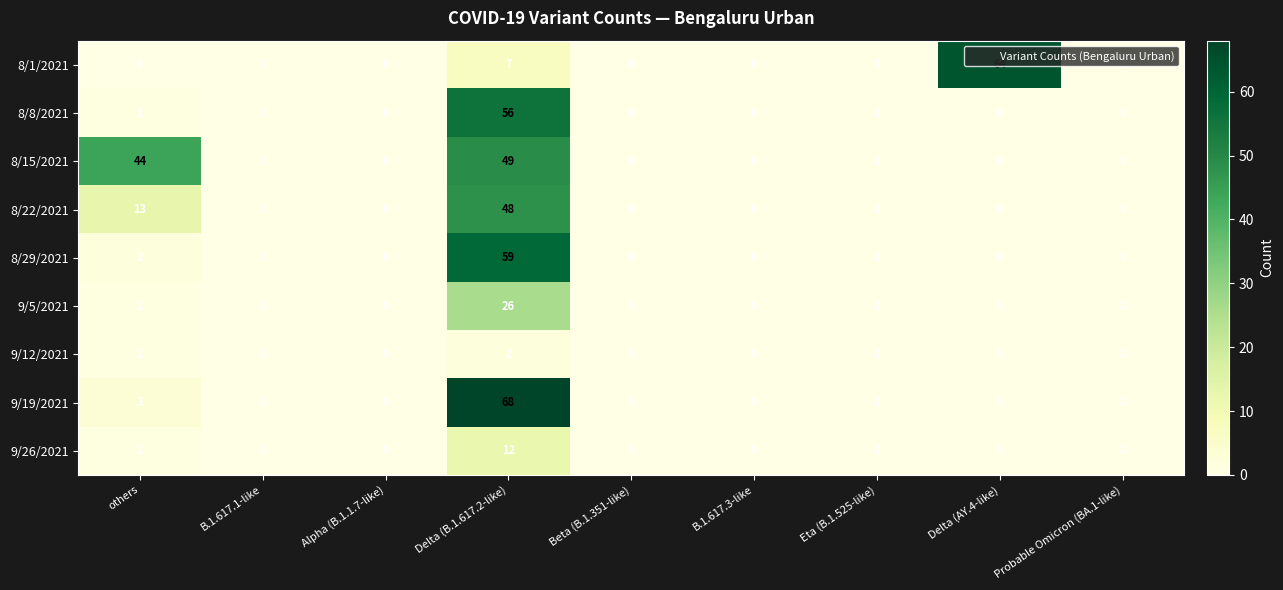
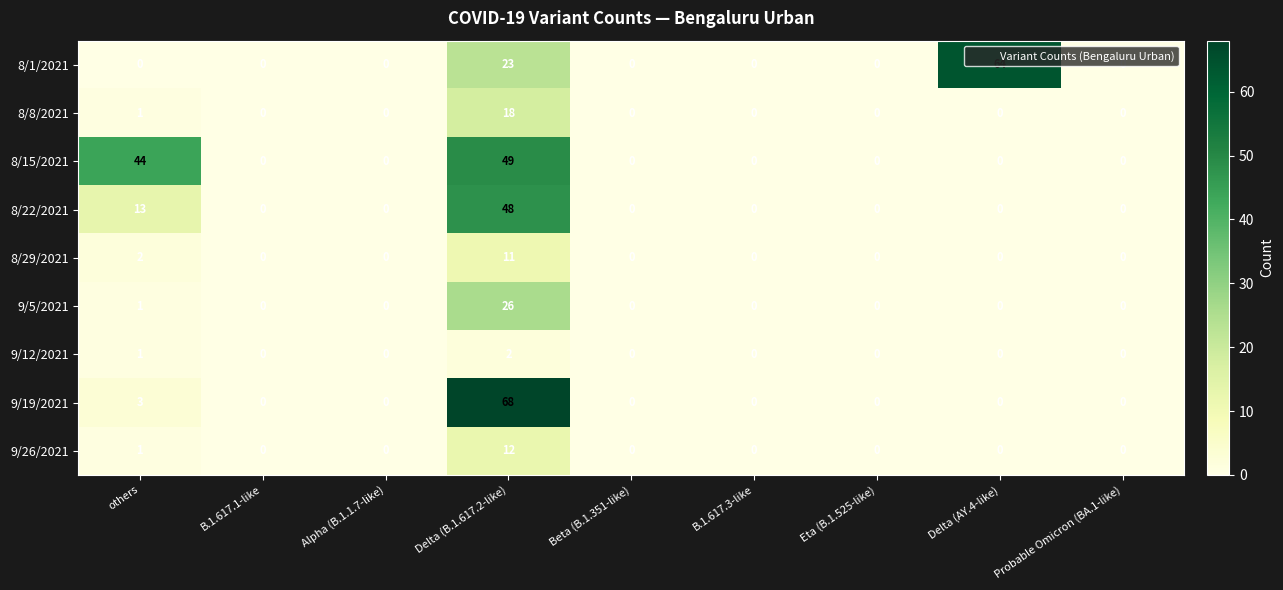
8/1/2021, Delta (B.1.617.2-like): 7 -> 23
8/8/2021, Delta (B.1.617.2-like): 56 -> 18
8/29/2021, Delta (B.1.617.2-like): 59 -> 11
